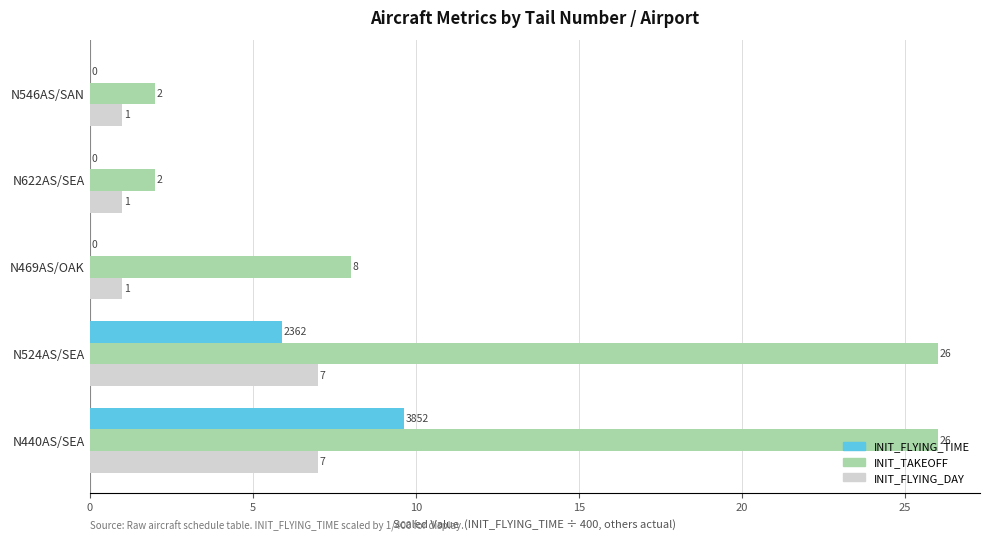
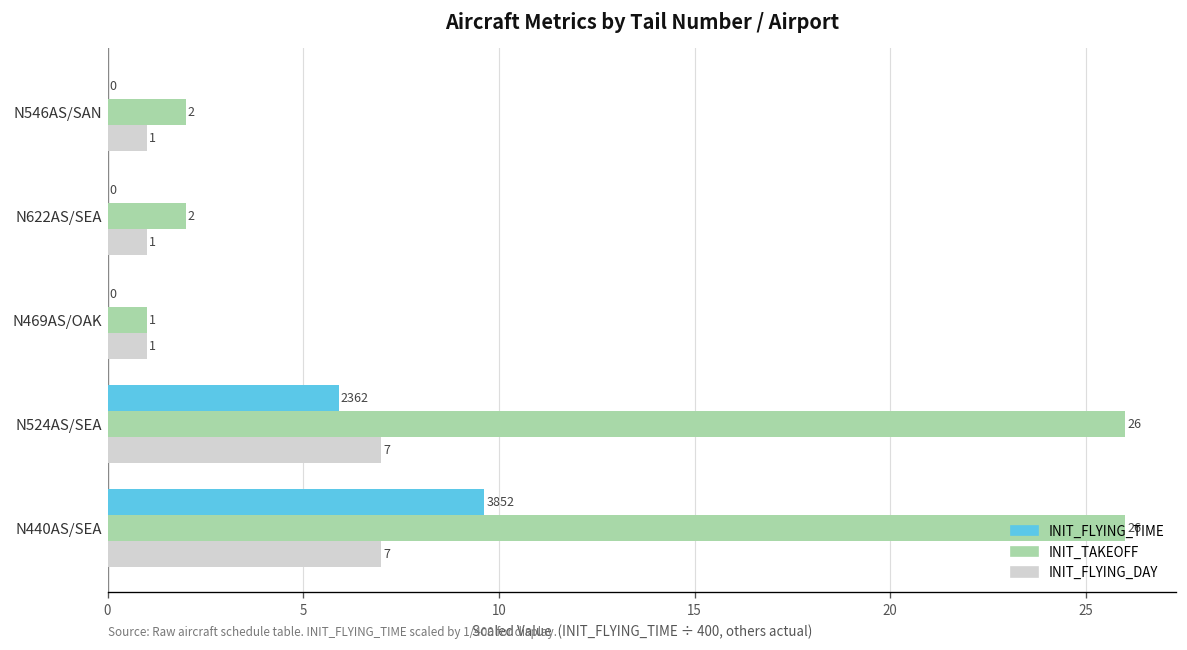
INIT_TAKEOFF, N469AS/OAK: 8 -> 1
